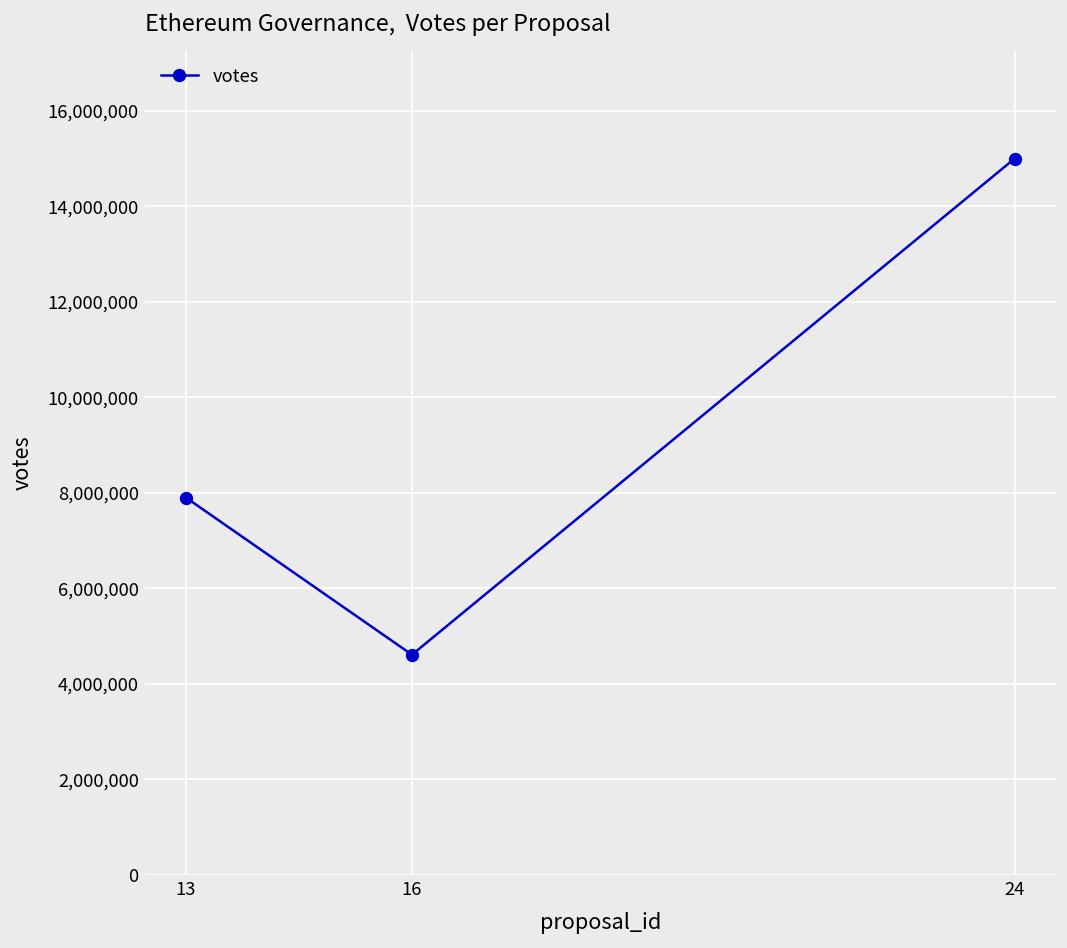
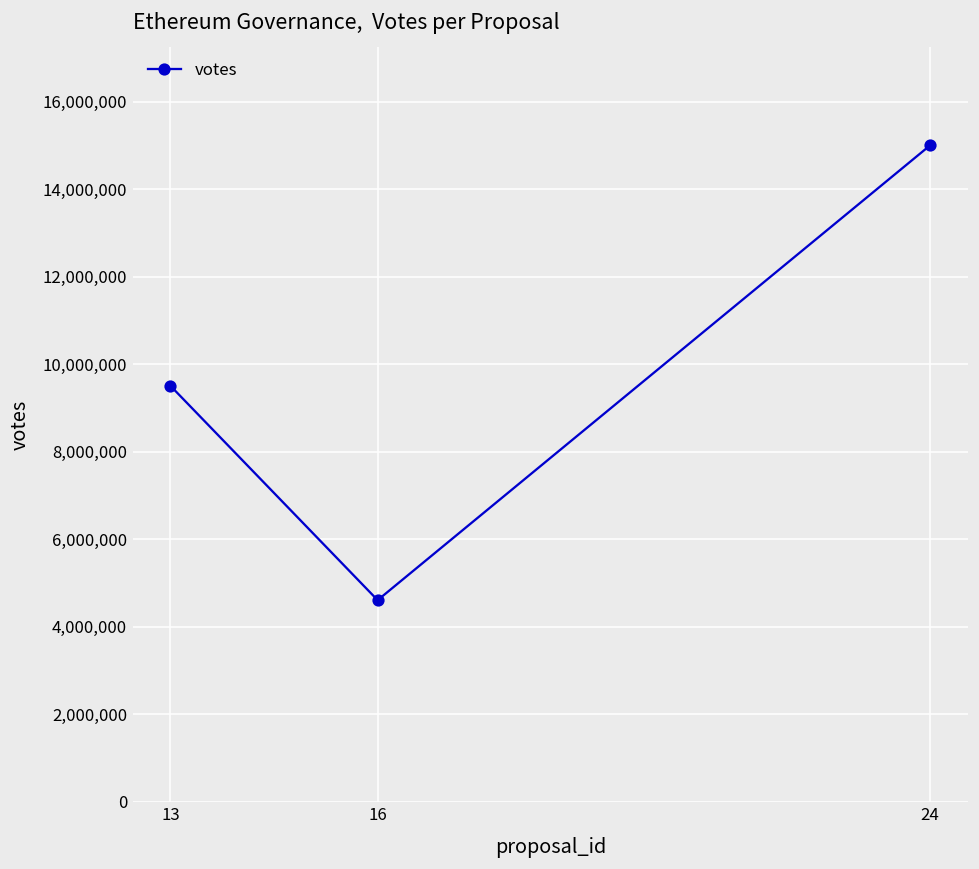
13: 7,900,000 -> 9,500,000
